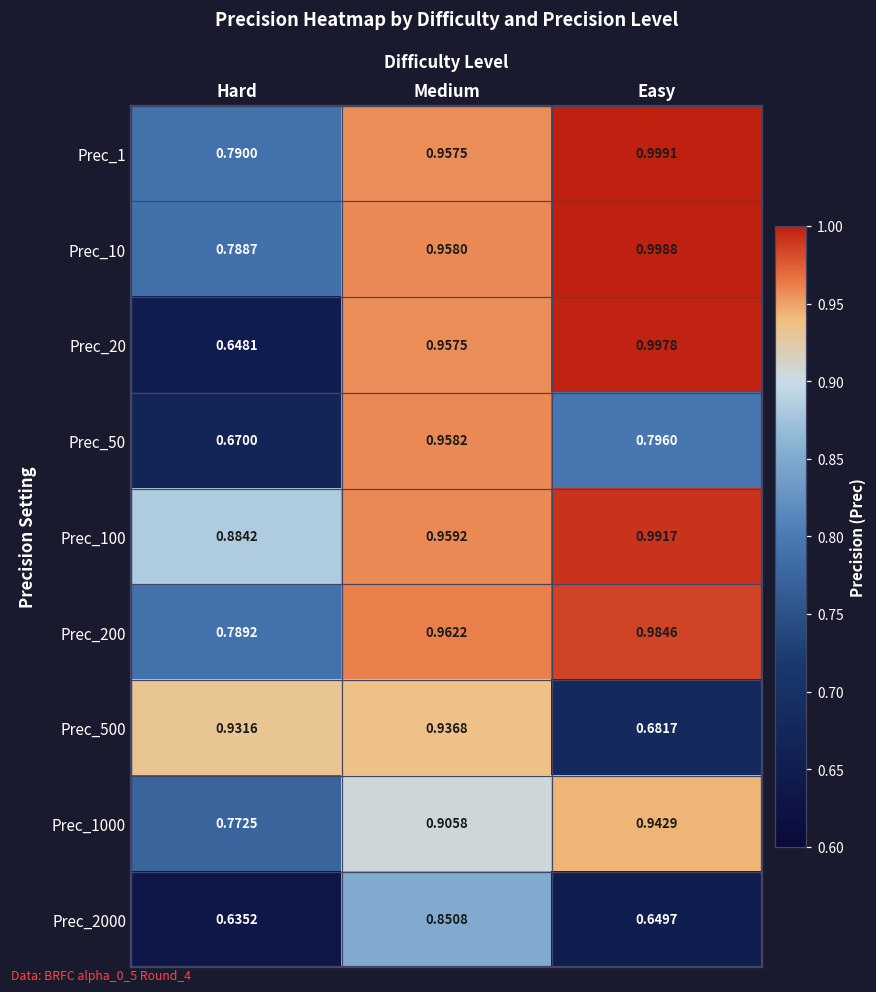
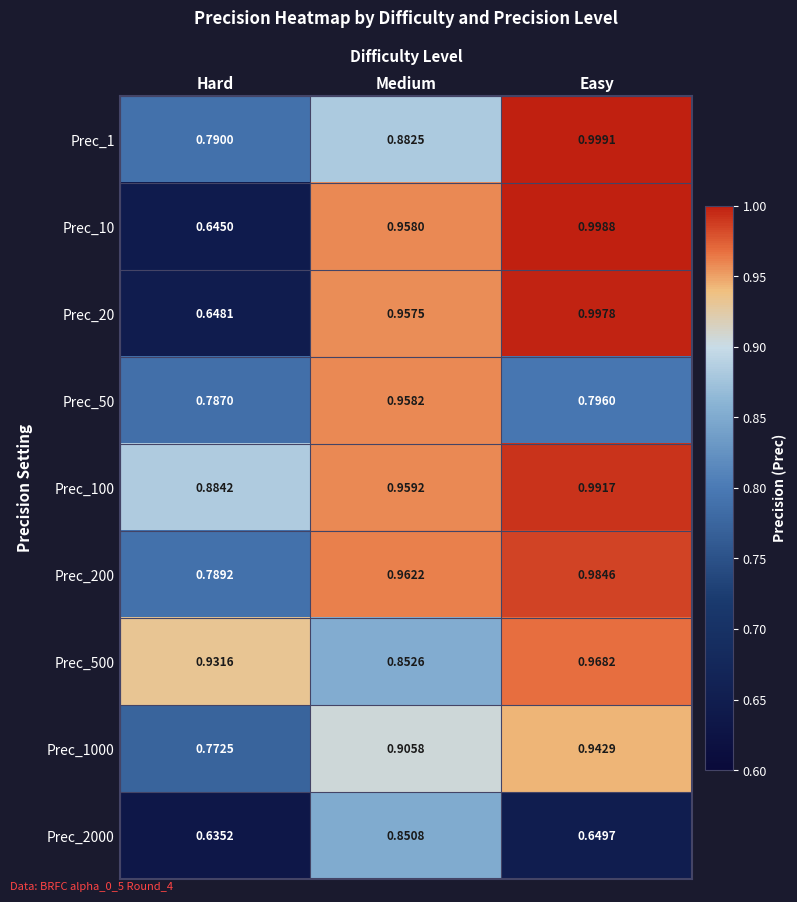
Prec_1, Medium: 0.9575 -> 0.8825
Prec_10, Hard: 0.7887 -> 0.6450
Prec_50, Hard: 0.6700 -> 0.7870
Prec_500, Medium: 0.9368 -> 0.8526
Prec_500, Easy: 0.6817 -> 0.9682
